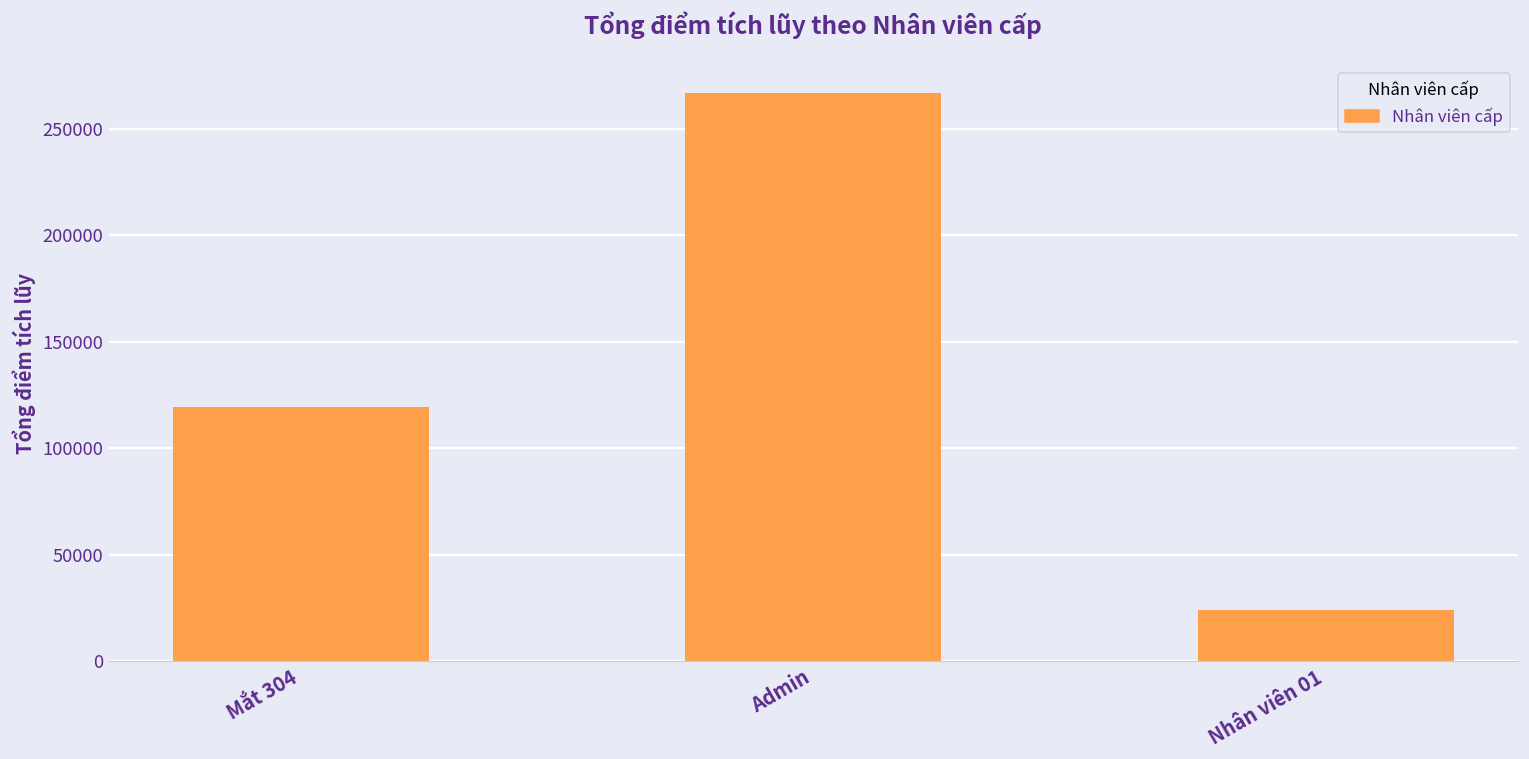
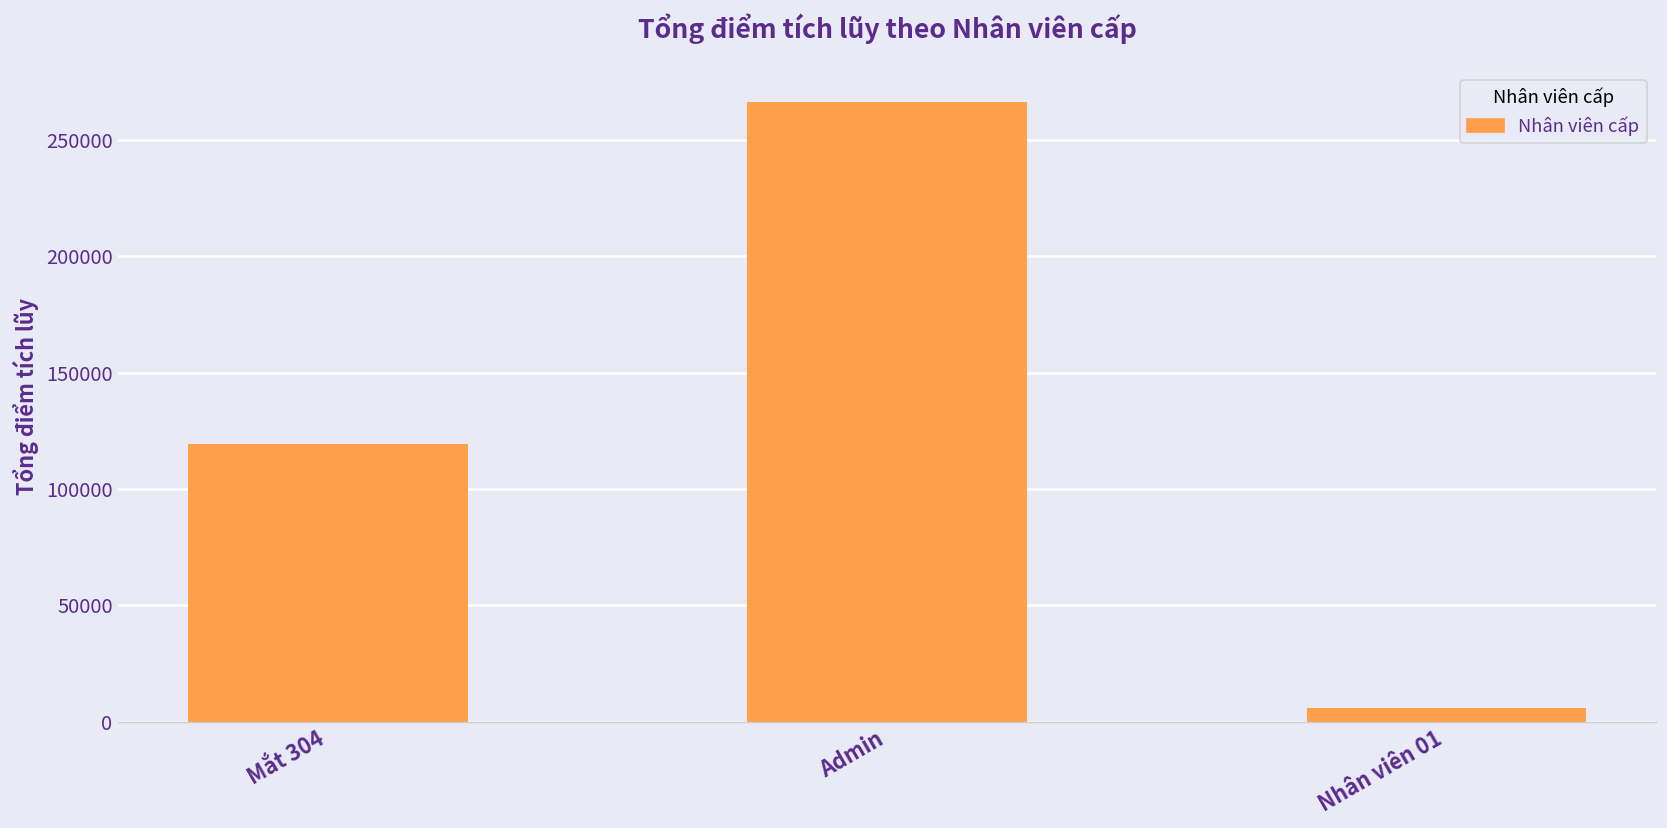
Nhân viên 01: 24000 -> 6000
